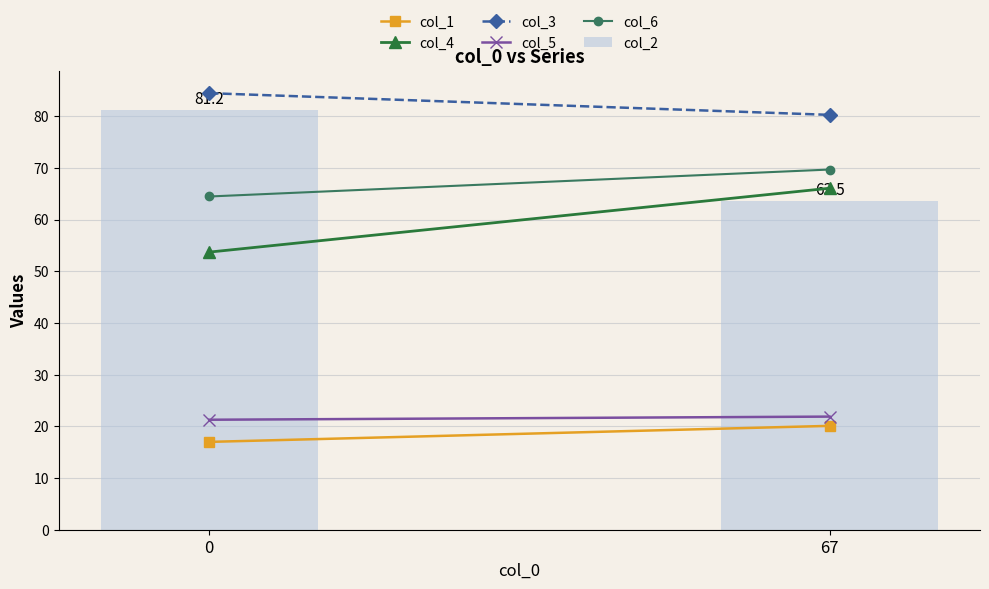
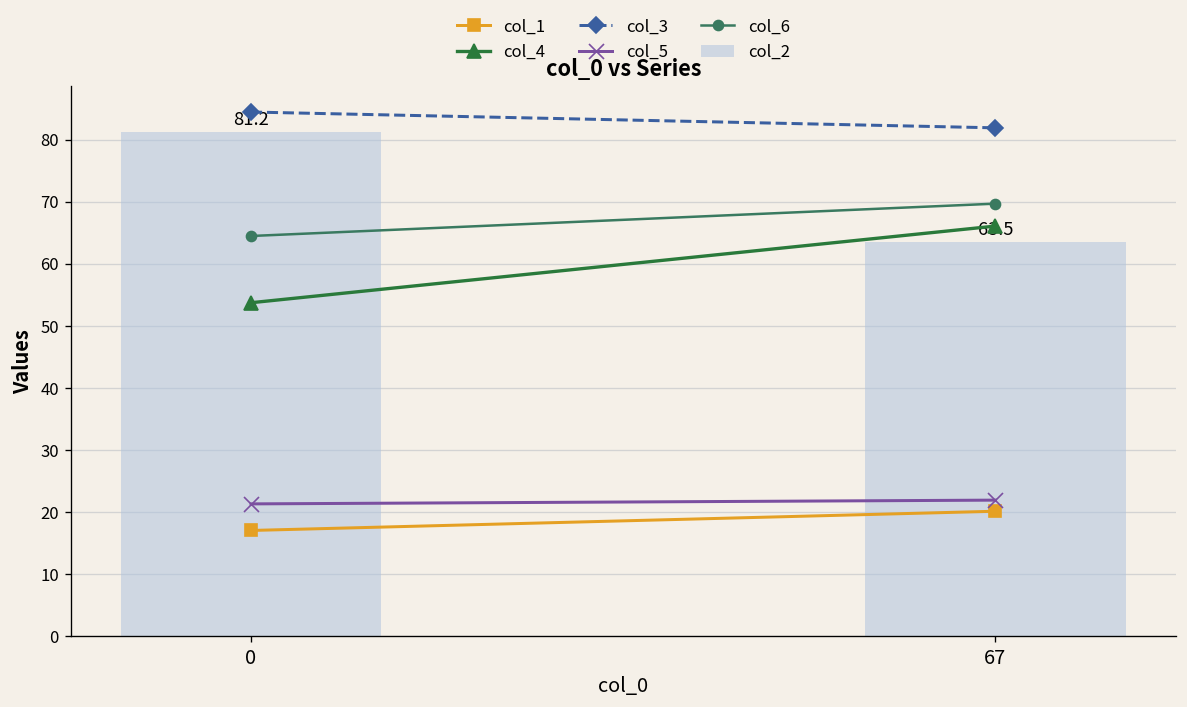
col_3, 67: 80 -> 82
